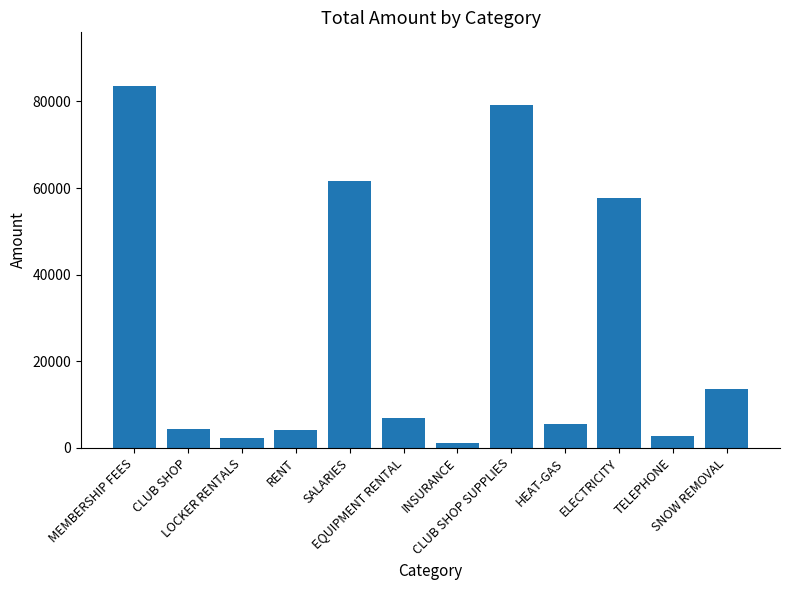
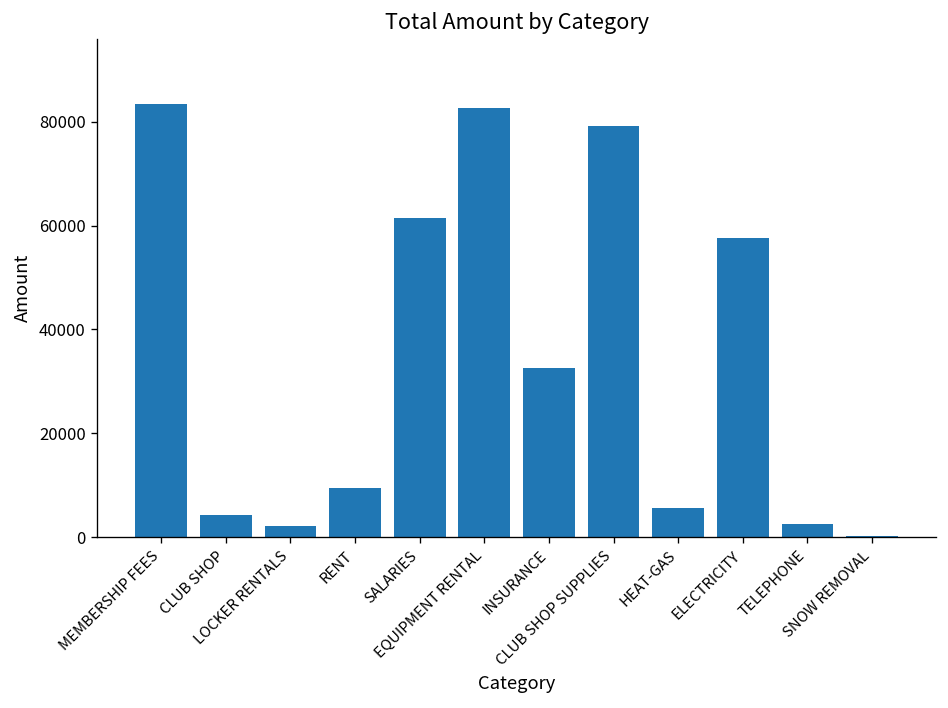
RENT: 4000 -> 10000
EQUIPMENT RENTAL: 7000 -> 83000
INSURANCE: 1000 -> 33000
SNOW REMOVAL: 14000 -> 0
